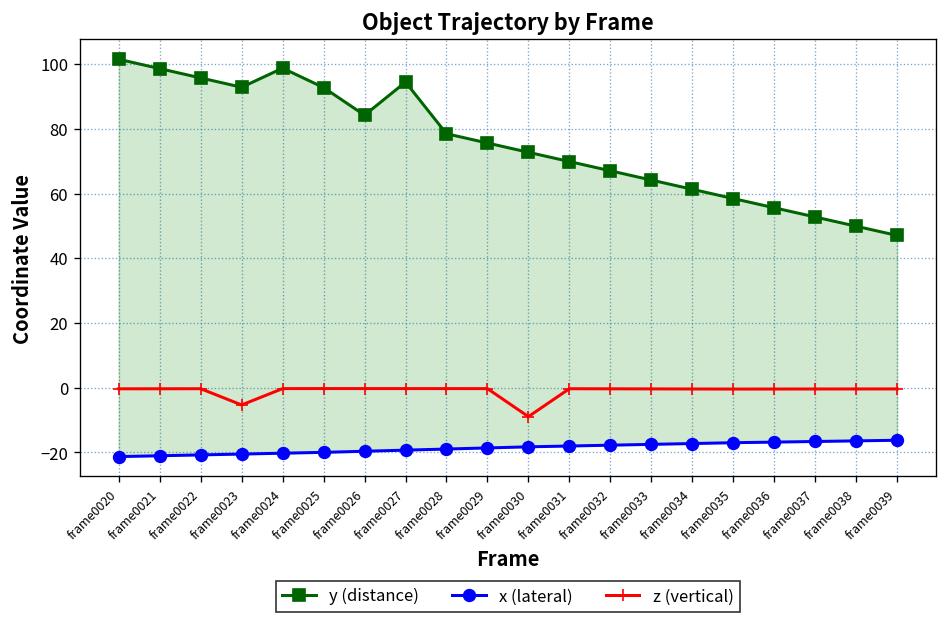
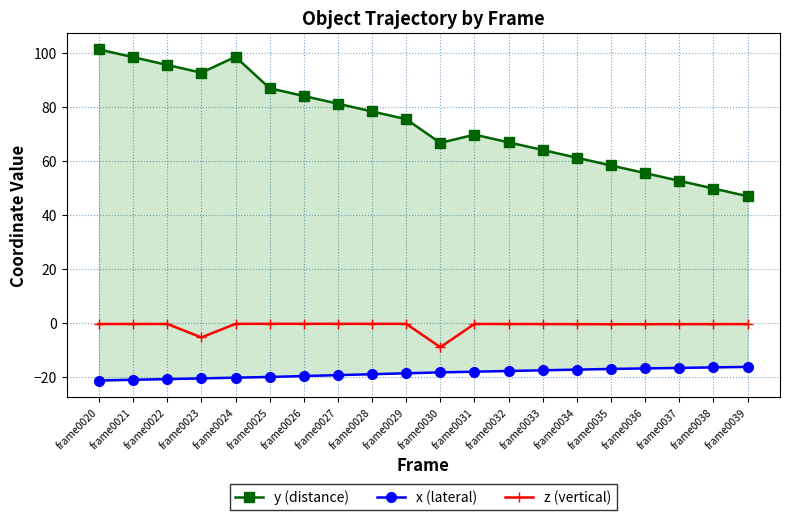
y (distance), frame0025: 93 -> 87
y (distance), frame0027: 94 -> 81
y (distance), frame0030: 73 -> 67
